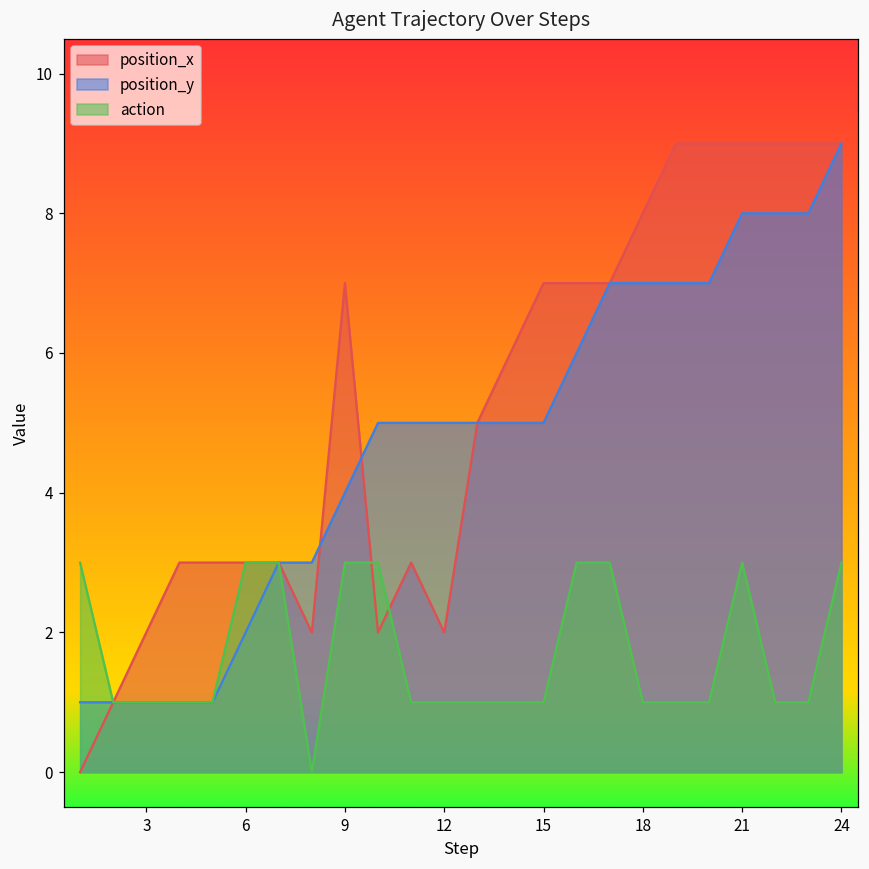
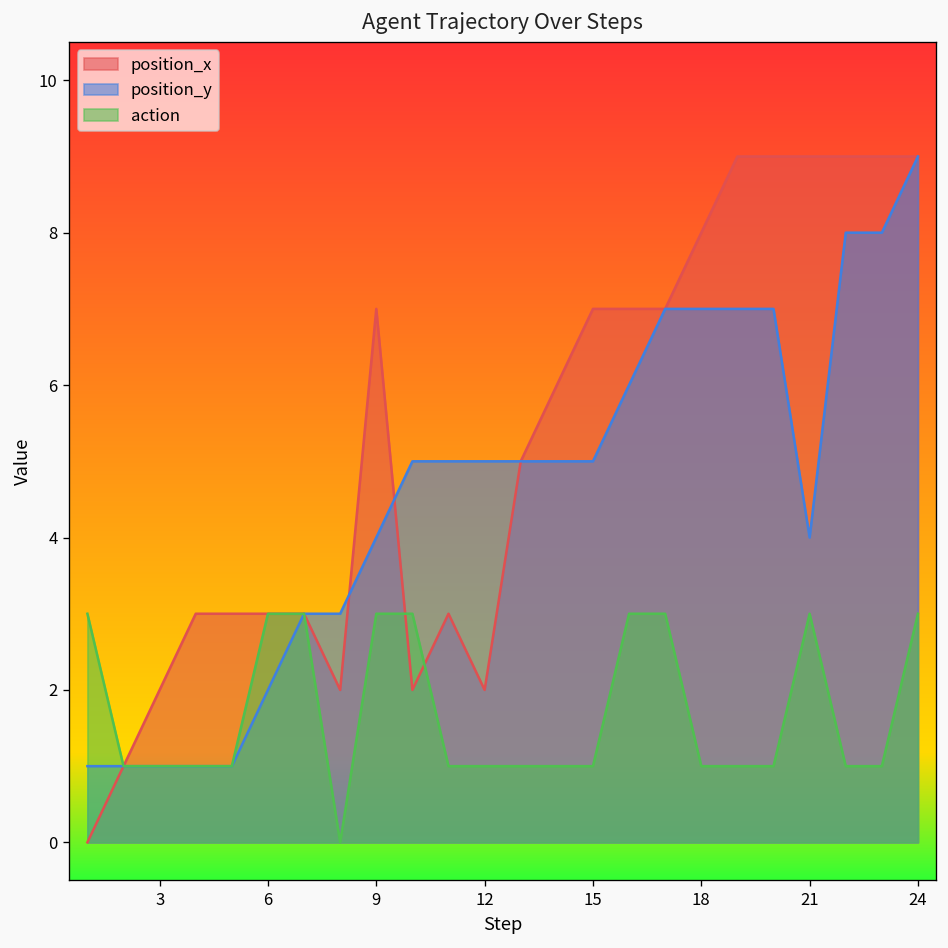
position_y, 21: 8 -> 4
